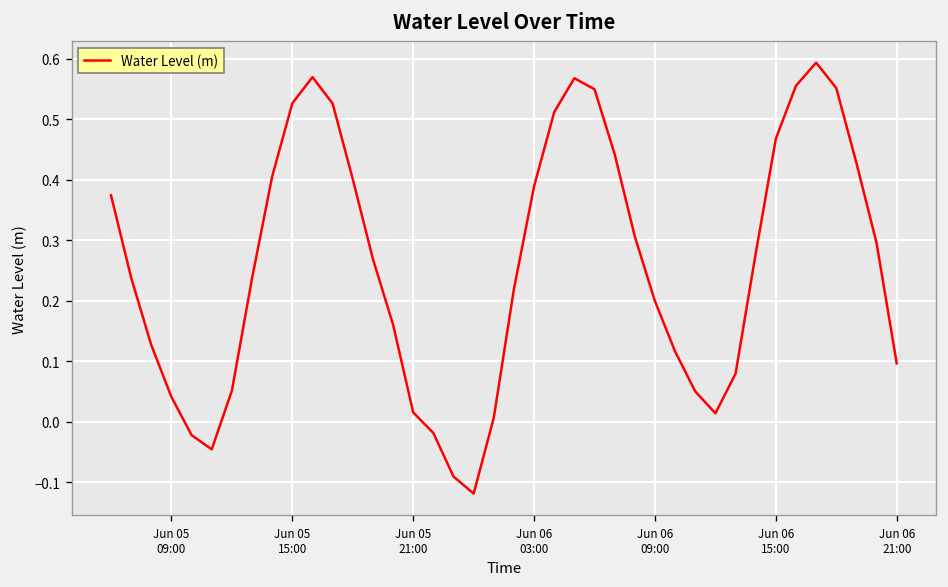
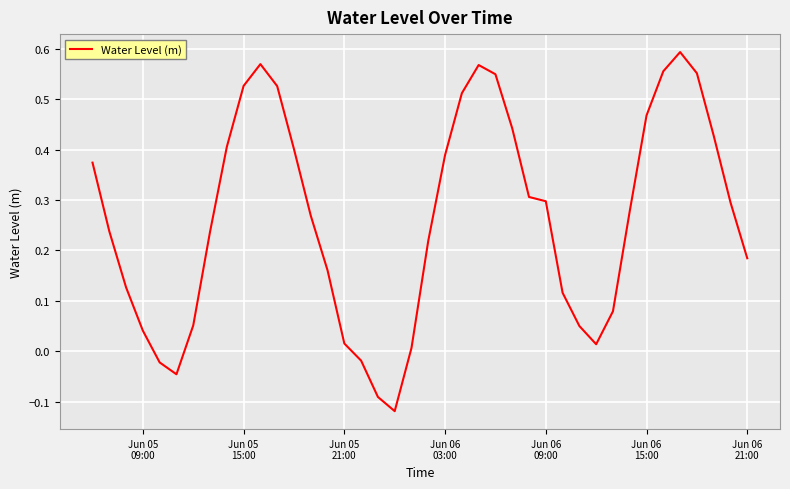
Jun 06 09:00: 0.20 -> 0.30
Jun 06 21:00: 0.10 -> 0.18
